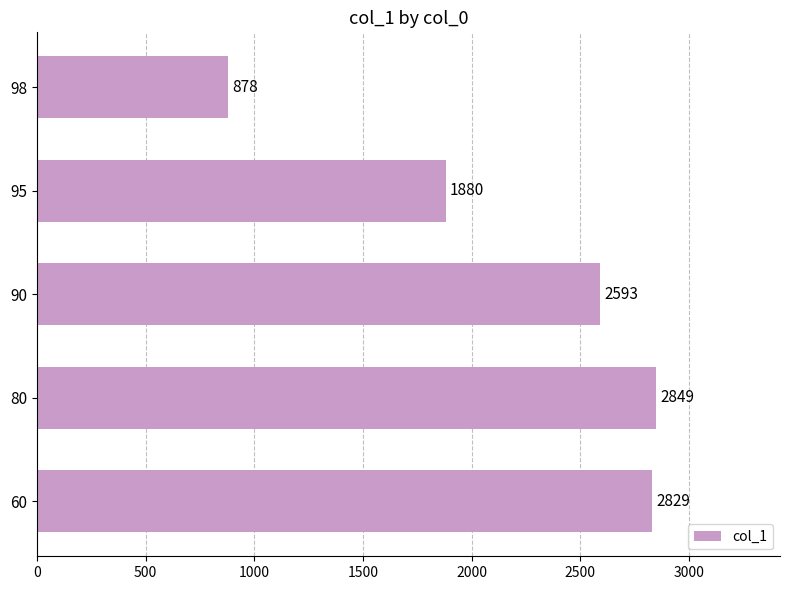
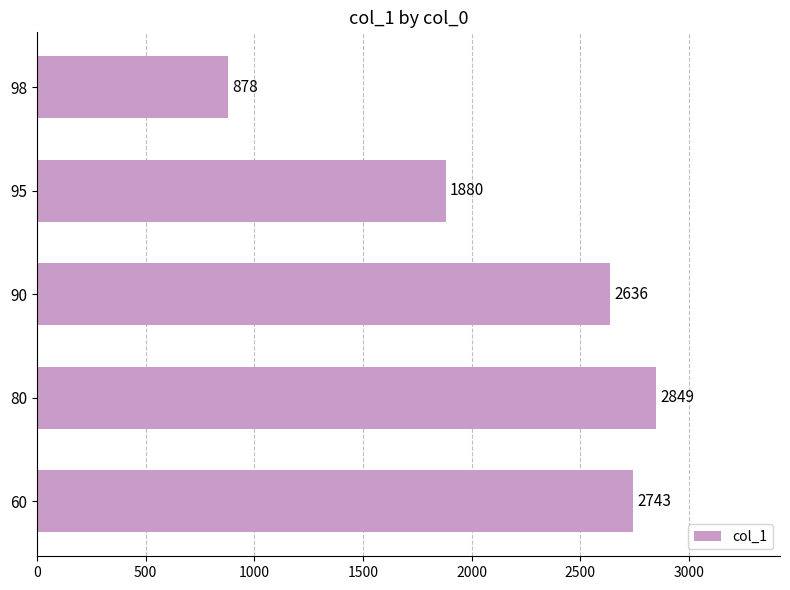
90: 2593 -> 2636
60: 2829 -> 2743
